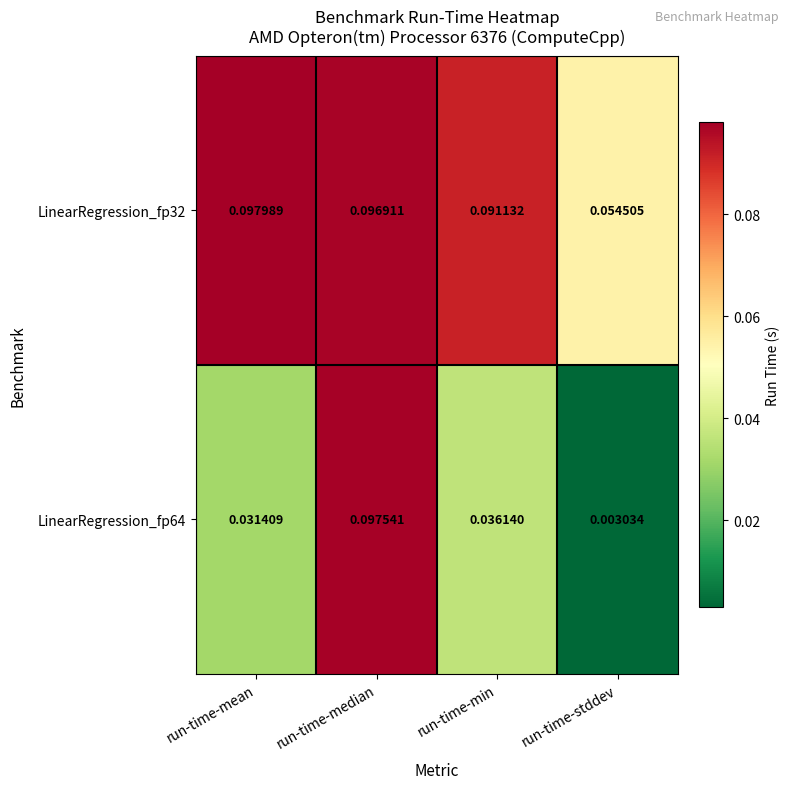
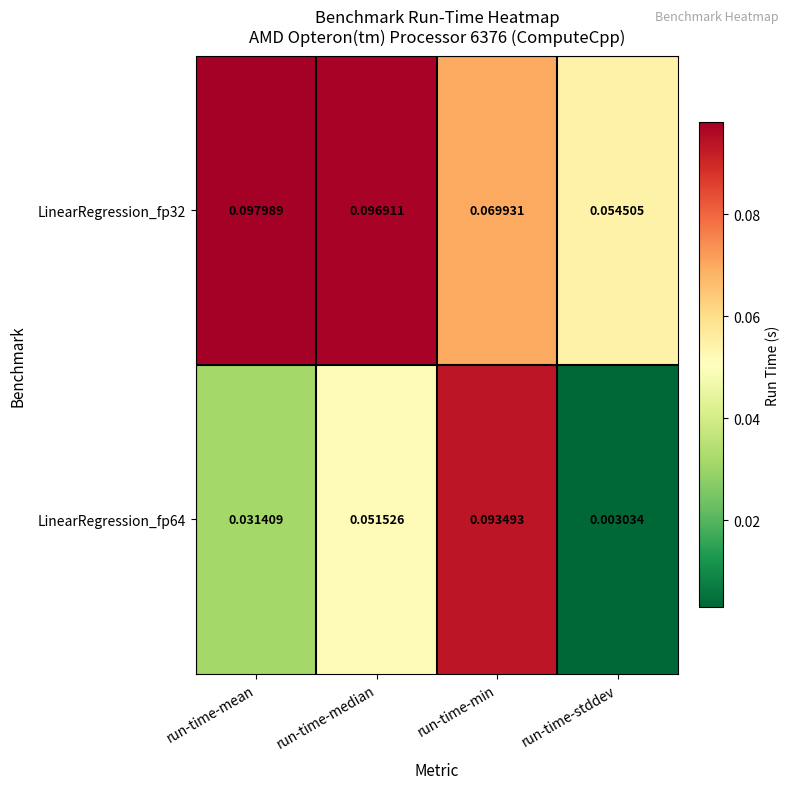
LinearRegression_fp32, run-time-min: 0.091132 -> 0.069931
LinearRegression_fp64, run-time-median: 0.097541 -> 0.051526
LinearRegression_fp64, run-time-min: 0.036140 -> 0.093493
